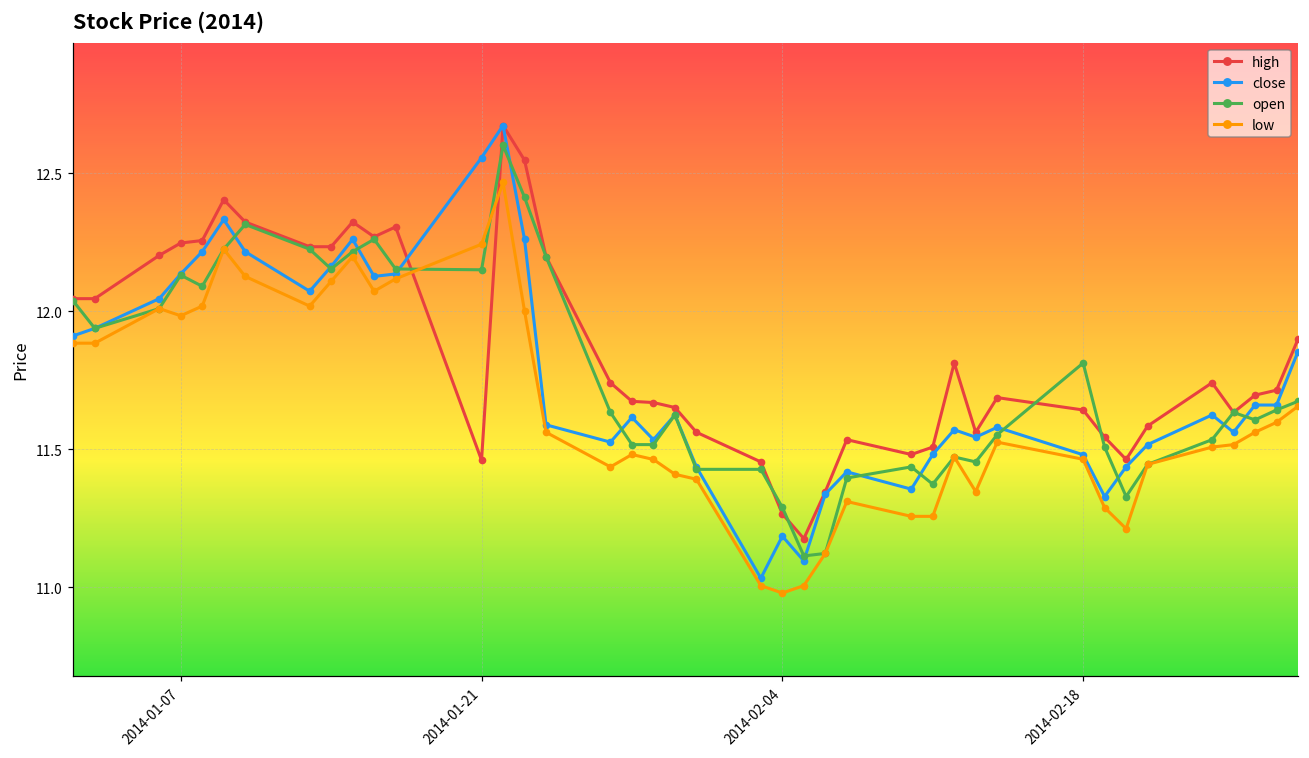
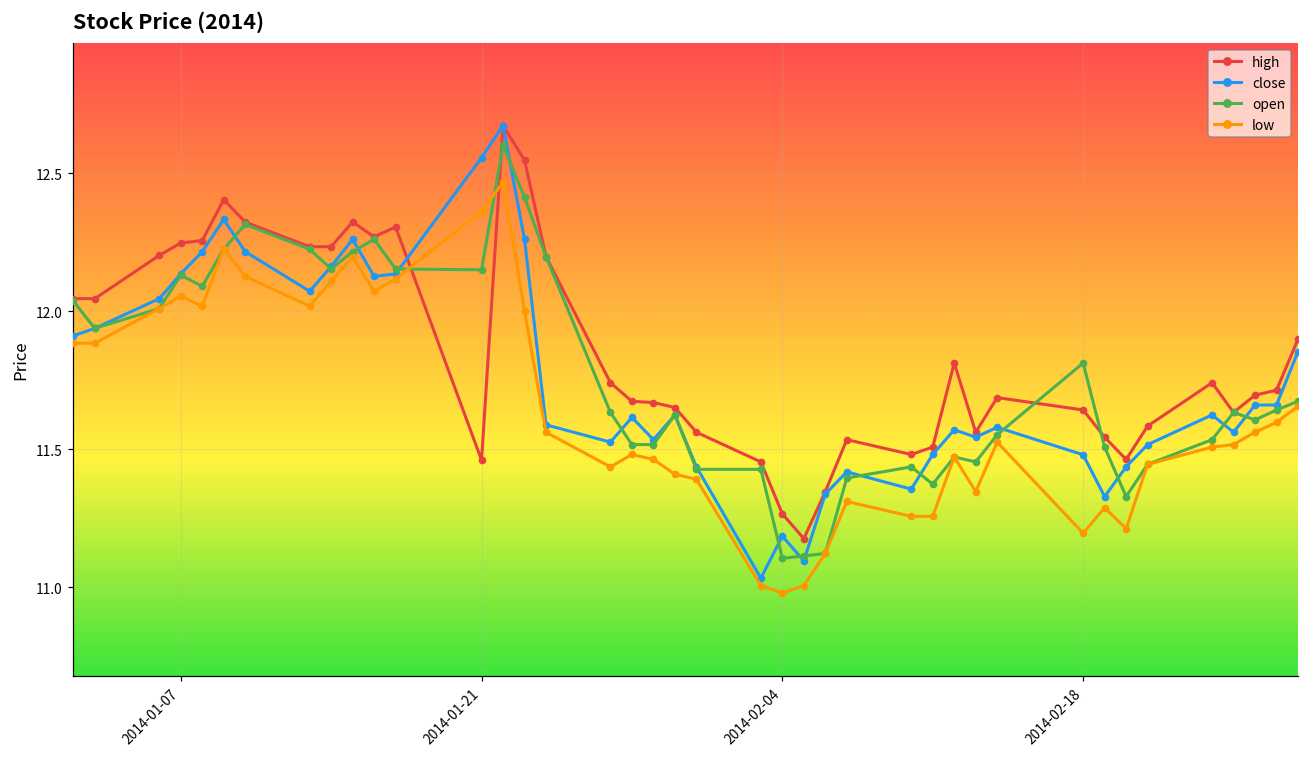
low, 2014-01-07: 11.98 -> 12.05
low, 2014-01-21: 12.24 -> 12.36
open, 2014-02-04: 11.29 -> 11.10
low, 2014-02-18: 11.46 -> 11.20
